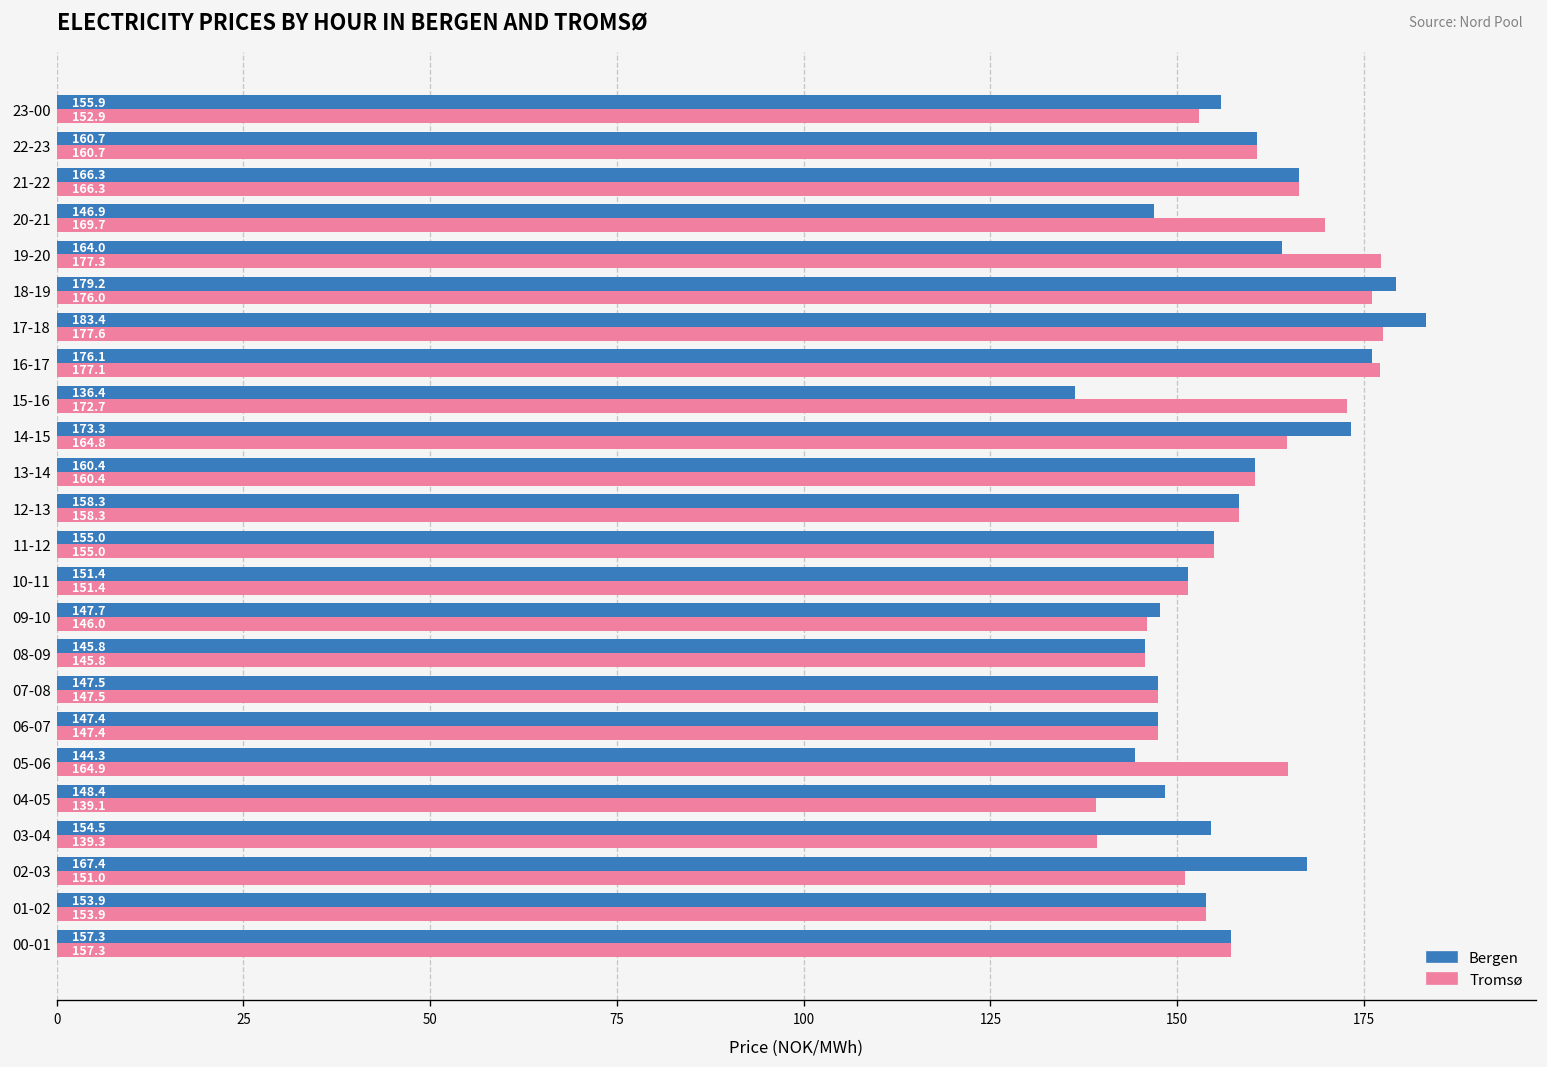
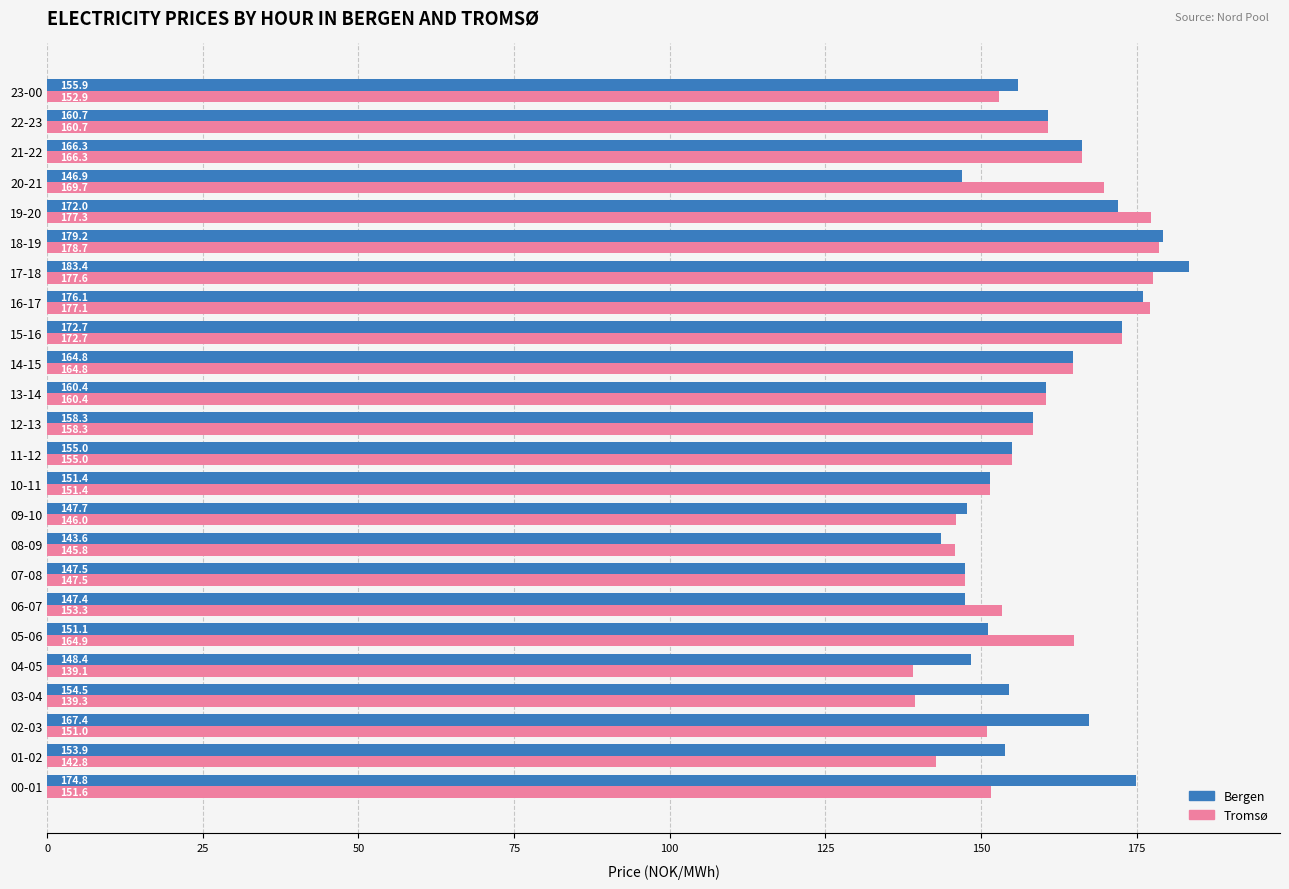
Bergen, 19-20: 164.0 -> 172.0
Tromsø, 18-19: 176.0 -> 178.7
Bergen, 15-16: 136.4 -> 172.7
Bergen, 14-15: 173.3 -> 164.8
Bergen, 08-09: 145.8 -> 143.6
Tromsø, 06-07: 147.4 -> 153.3
Bergen, 05-06: 144.3 -> 151.1
Tromsø, 01-02: 153.9 -> 142.8
Bergen, 00-01: 157.3 -> 174.8
Tromsø, 00-01: 157.3 -> 151.6
